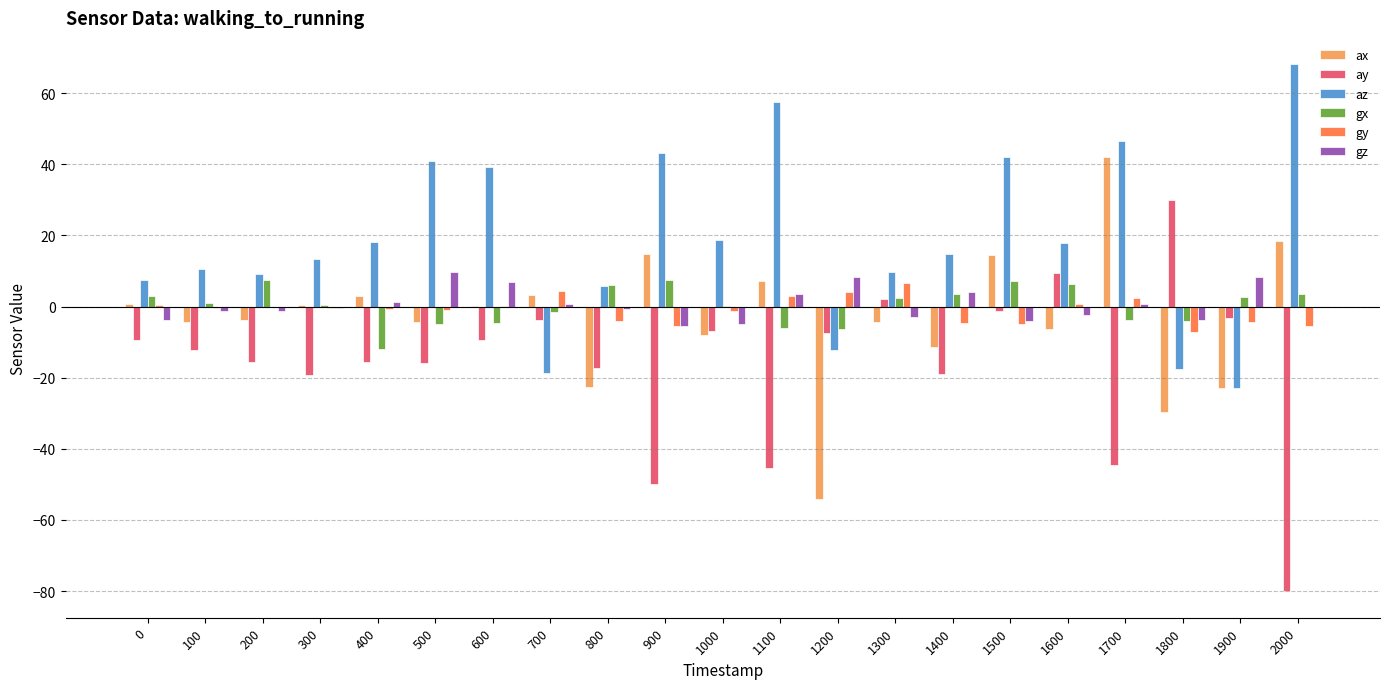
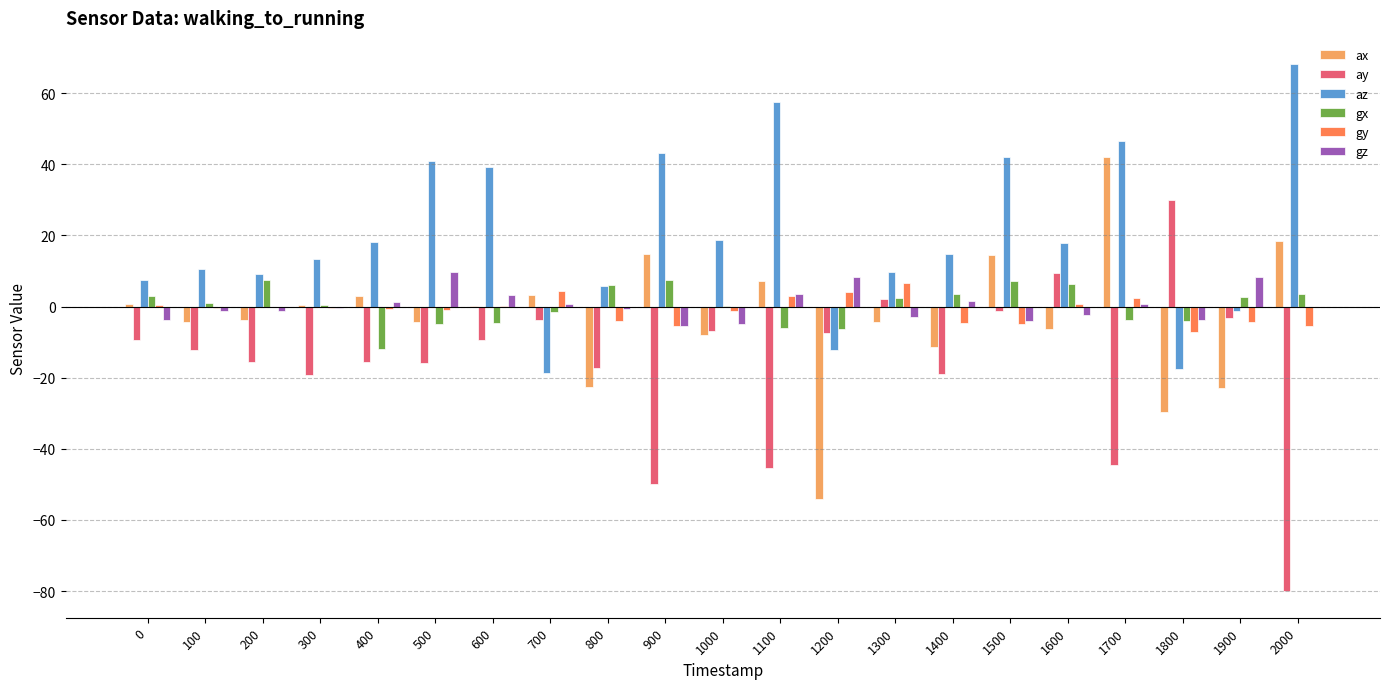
gz, 600: 7 -> 3
gz, 1400: 4 -> 2
az, 1900: -23 -> -1
